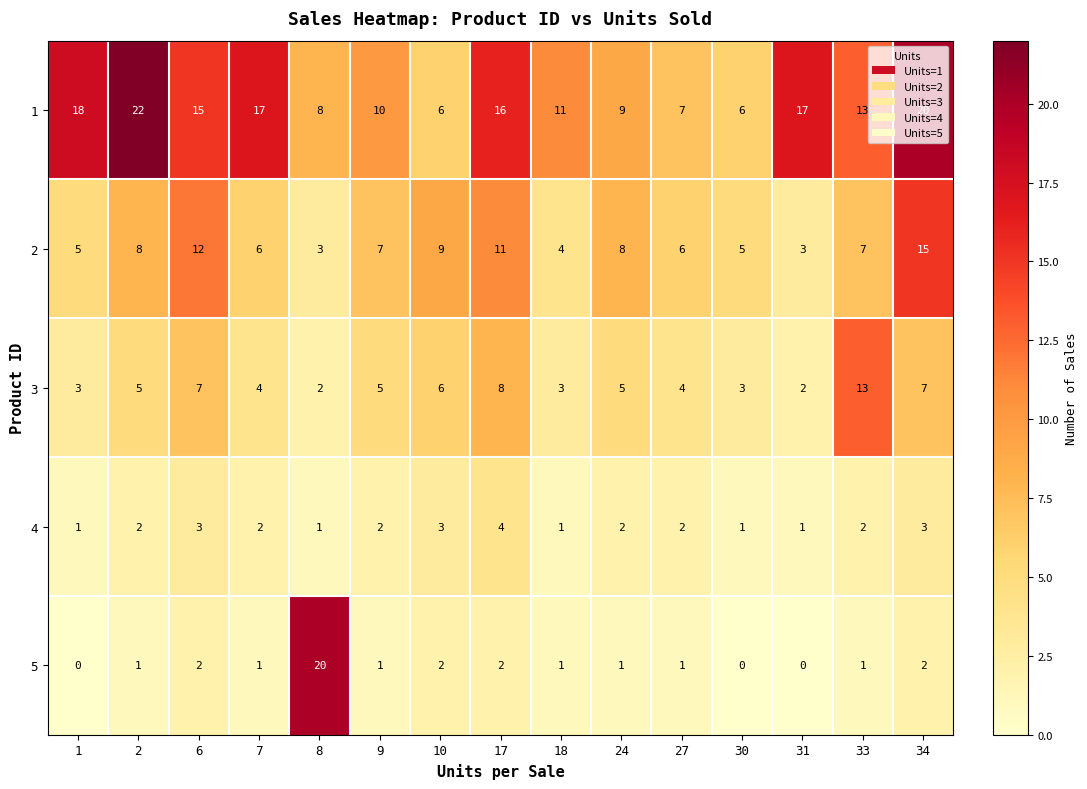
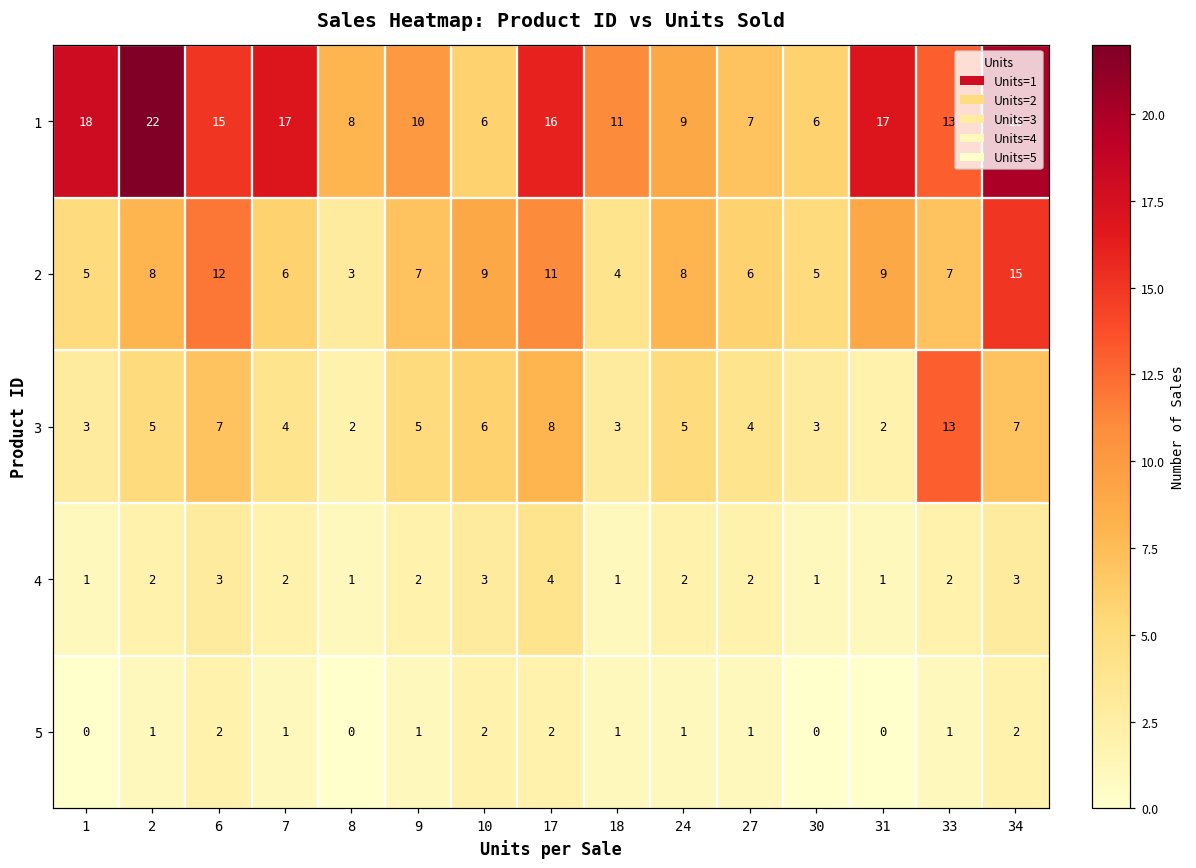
2, 31: 3 -> 9
5, 8: 20 -> 0
